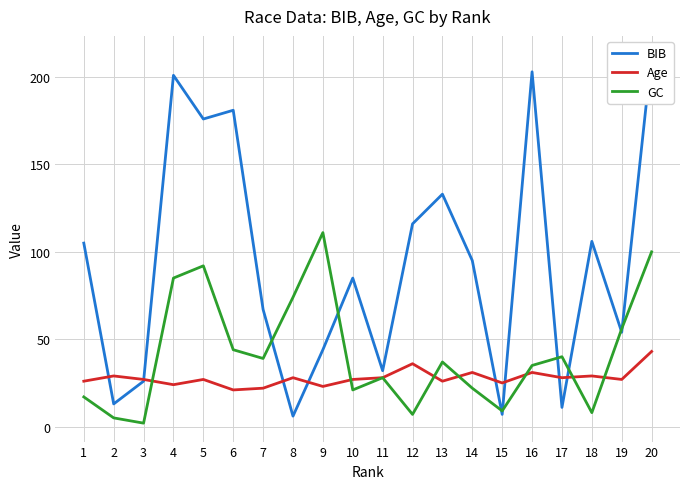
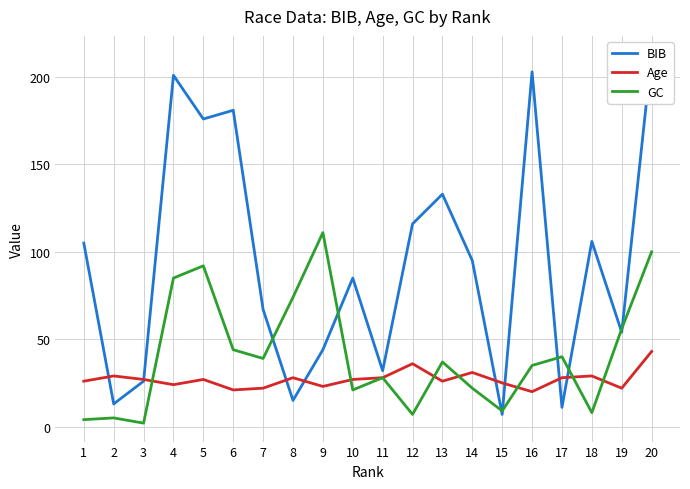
GC, 1: 17 -> 4
BIB, 8: 6 -> 15
Age, 16: 31 -> 20
Age, 19: 27 -> 22
